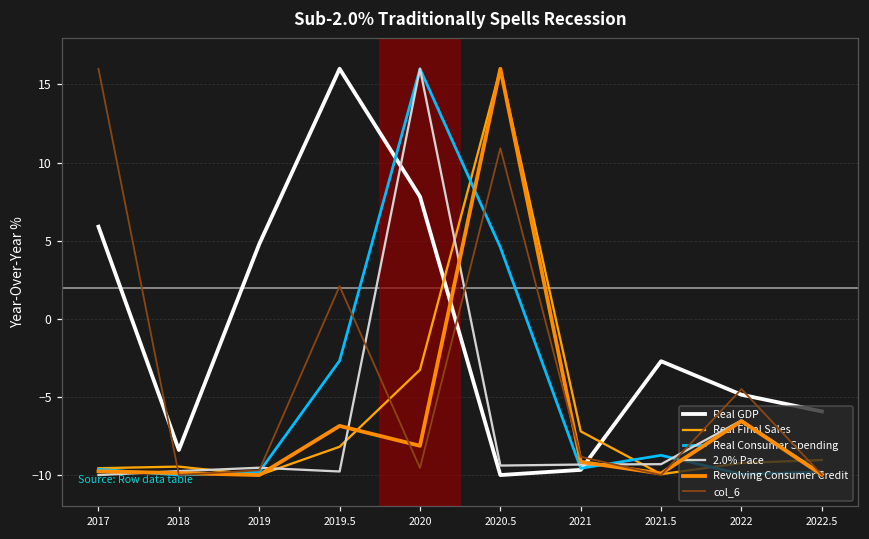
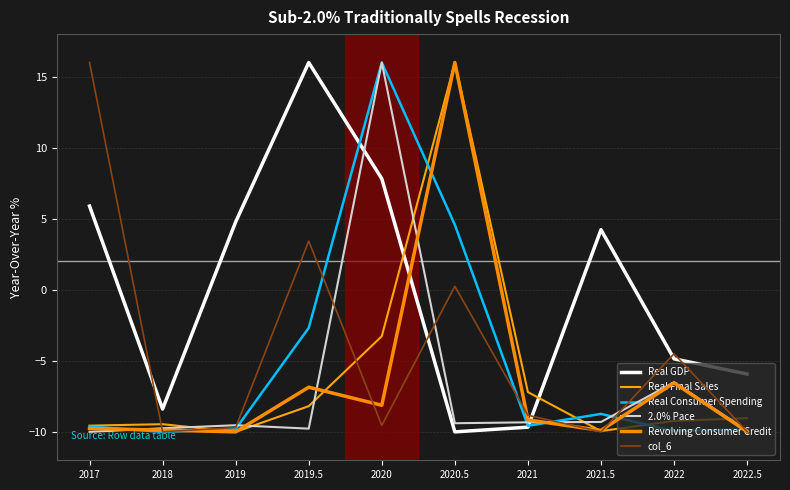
col_6, 2019.5: 2.1 -> 3.4
col_6, 2020.5: 10.9 -> 0.2
Real GDP, 2021.5: -2.7 -> 4.2
